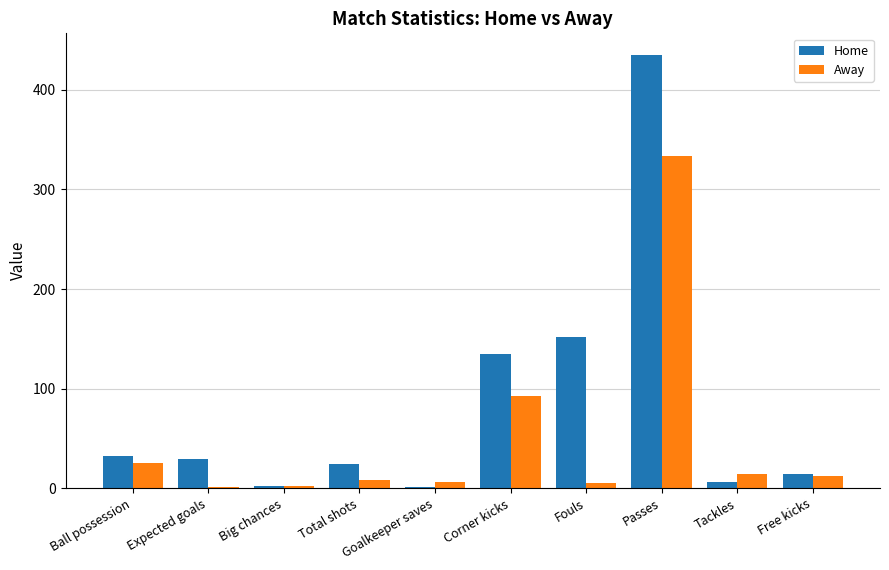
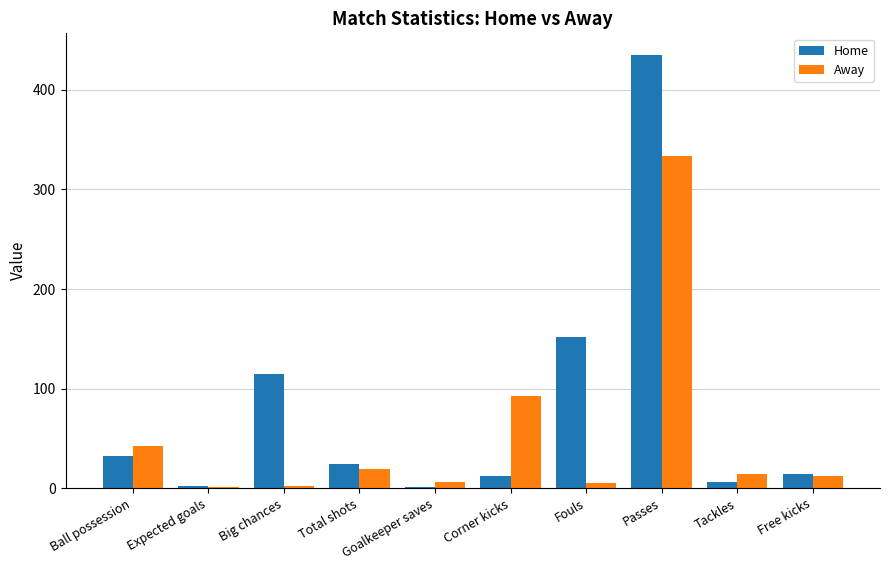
Away, Ball possession: 30 -> 40
Home, Expected goals: 30 -> 0
Home, Big chances: 0 -> 120
Away, Total shots: 10 -> 20
Home, Corner kicks: 140 -> 10
